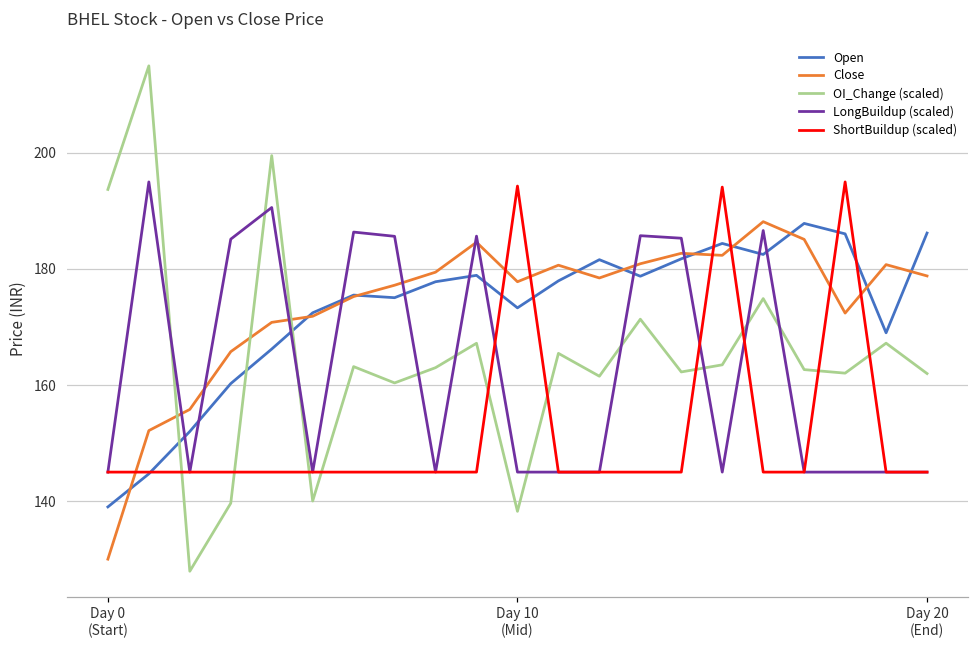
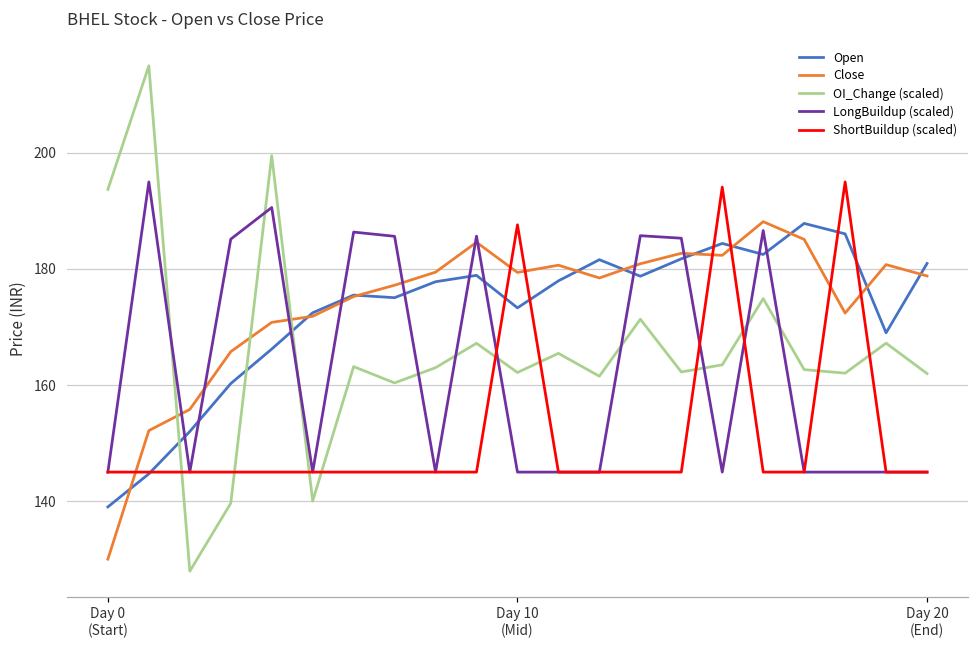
Close, Day 10 (Mid): 178 -> 179
OI_Change (scaled), Day 10 (Mid): 138 -> 162
ShortBuildup (scaled), Day 10 (Mid): 194 -> 188
Open, Day 20 (End): 186 -> 181
